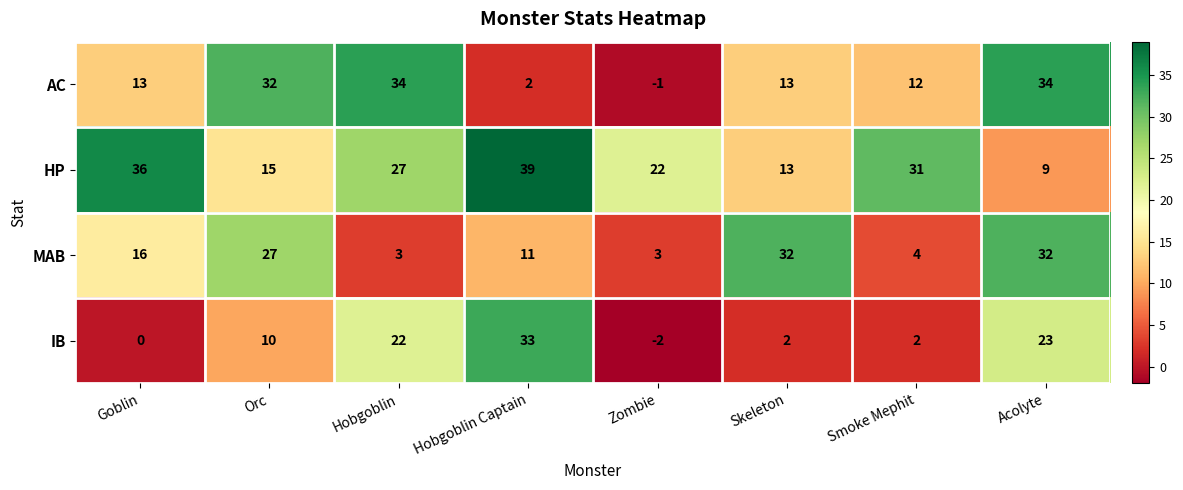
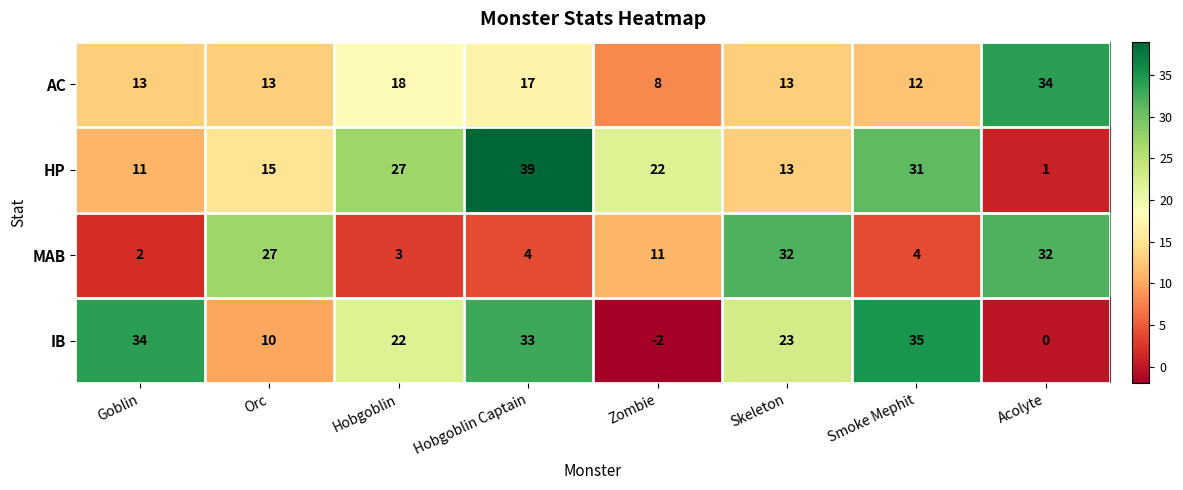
AC, Orc: 32 -> 13
AC, Hobgoblin: 34 -> 18
AC, Hobgoblin Captain: 2 -> 17
AC, Zombie: -1 -> 8
HP, Goblin: 36 -> 11
HP, Acolyte: 9 -> 1
MAB, Goblin: 16 -> 2
MAB, Hobgoblin Captain: 11 -> 4
MAB, Zombie: 3 -> 11
IB, Goblin: 0 -> 34
IB, Skeleton: 2 -> 23
IB, Smoke Mephit: 2 -> 35
IB, Acolyte: 23 -> 0
